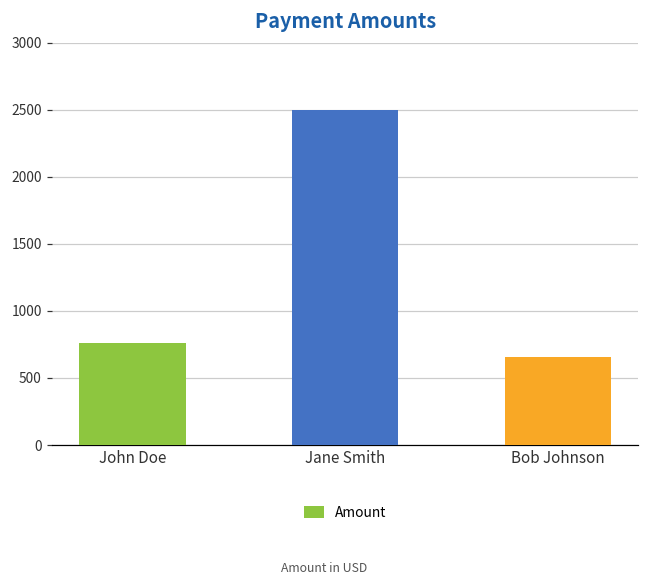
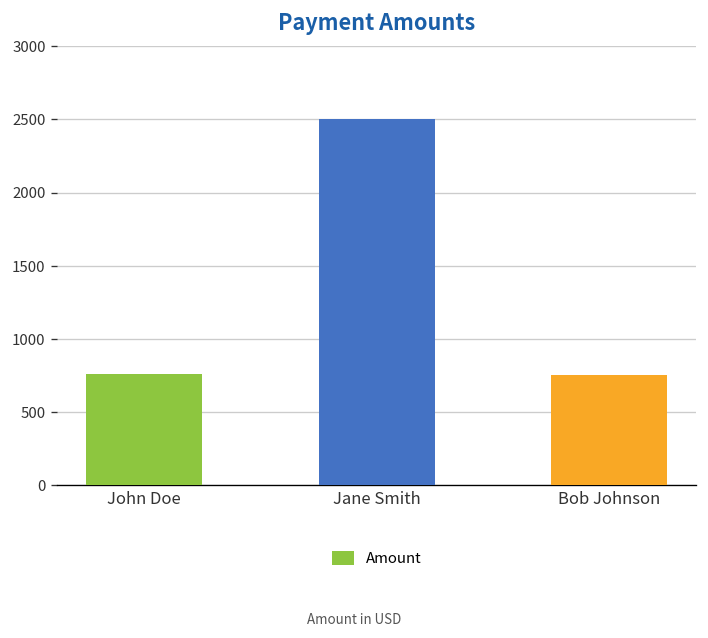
Bob Johnson: 650 -> 750
